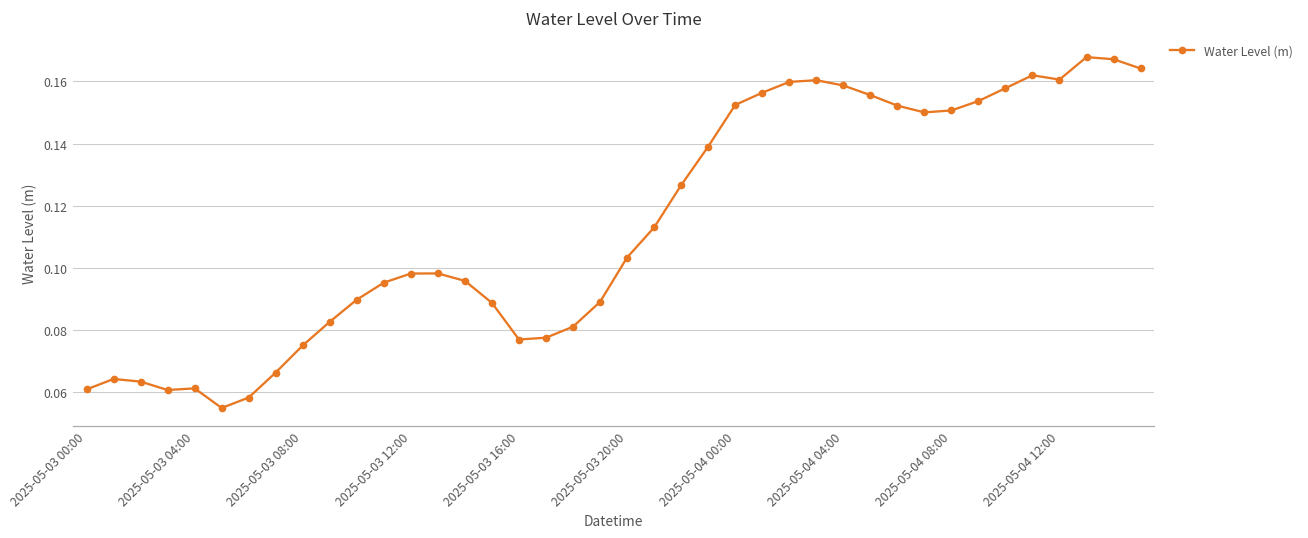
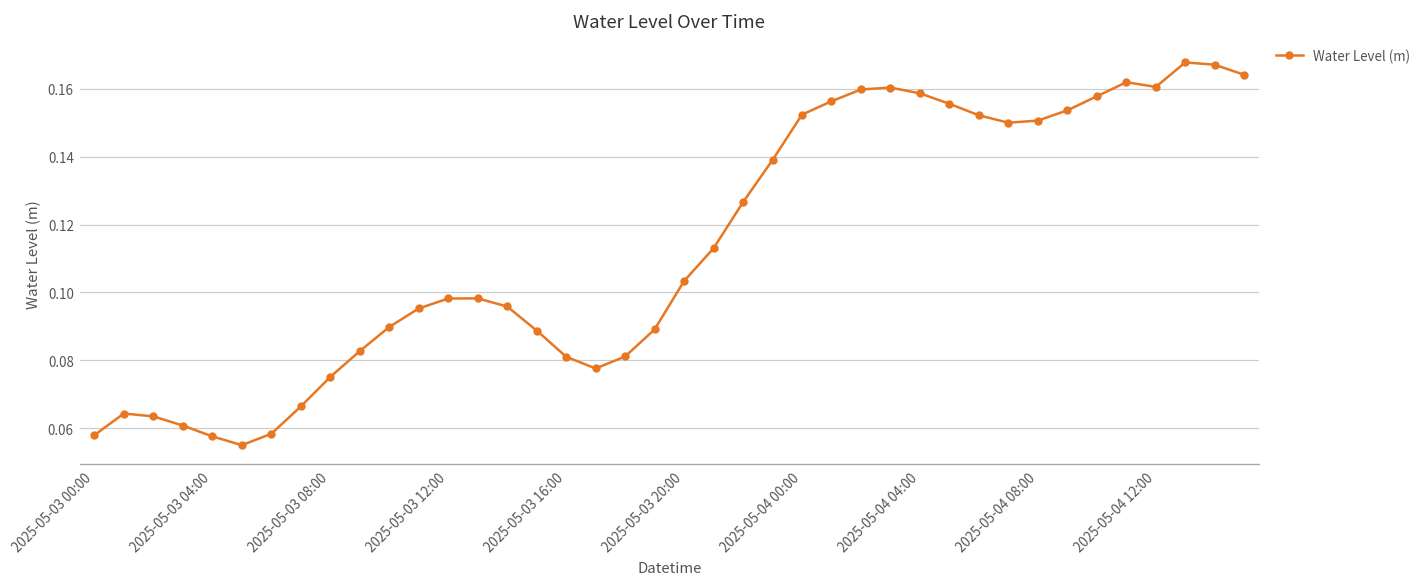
2025-05-03 00:00: 0.061 -> 0.058
2025-05-03 04:00: 0.061 -> 0.058
2025-05-03 16:00: 0.077 -> 0.081
